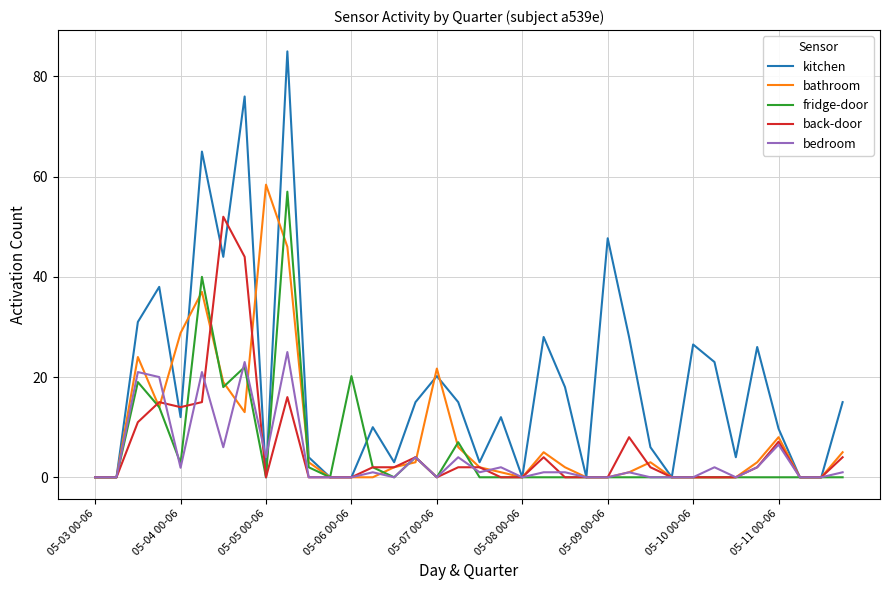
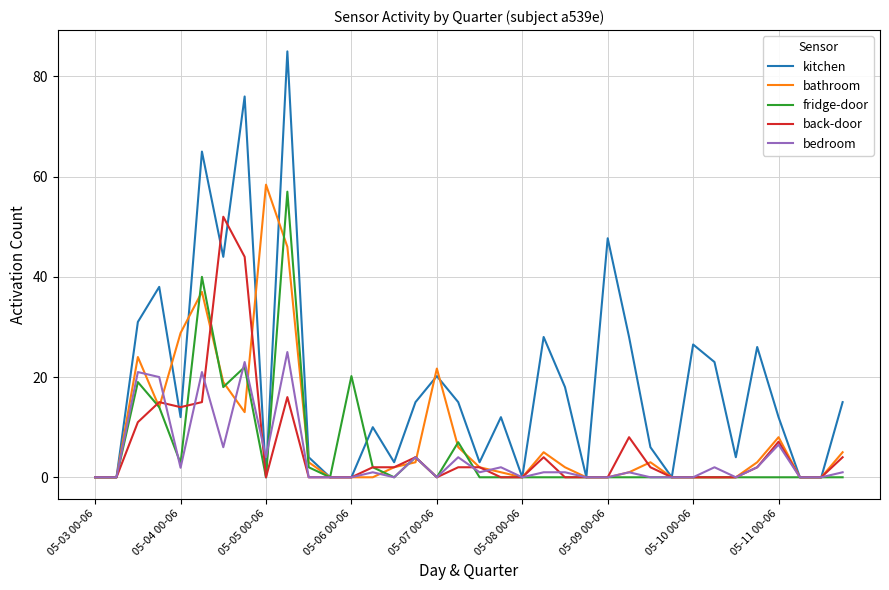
kitchen, 05-11 00-06: 10 -> 12
